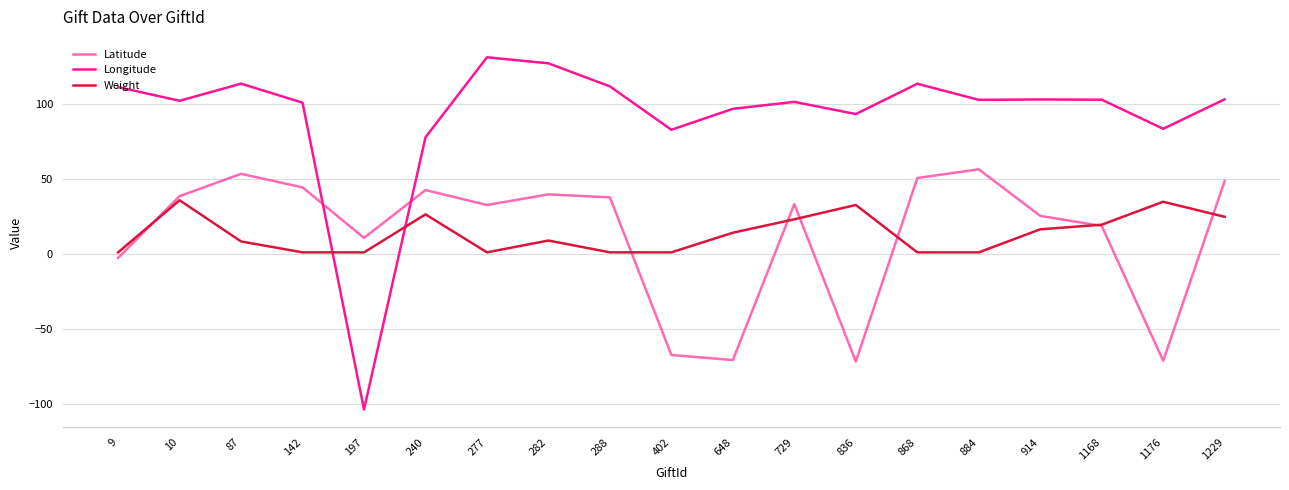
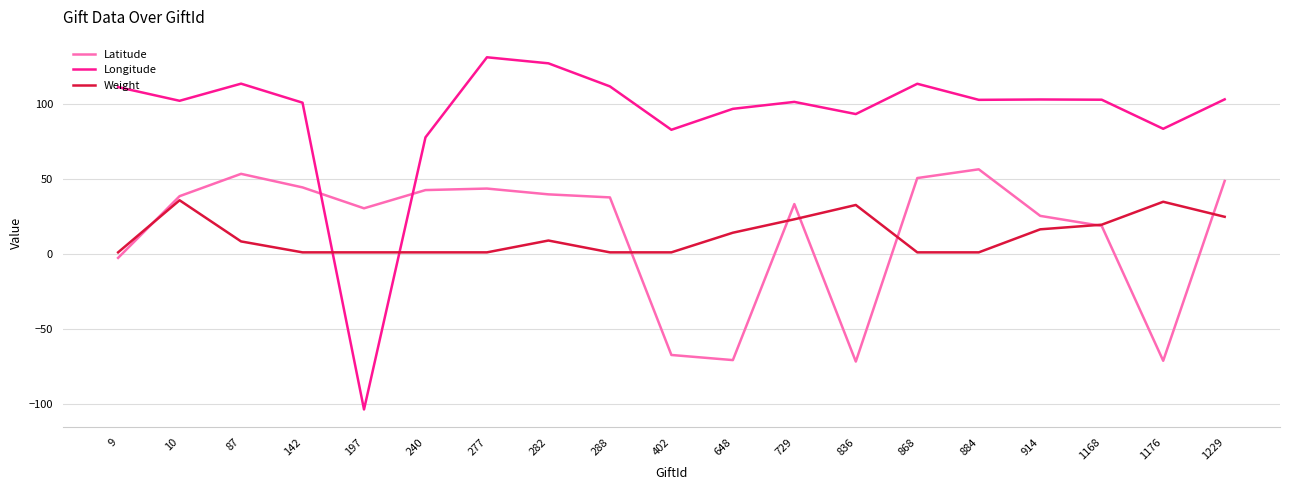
Latitude, 197: 11 -> 30
Weight, 240: 26 -> 1
Latitude, 277: 33 -> 43
